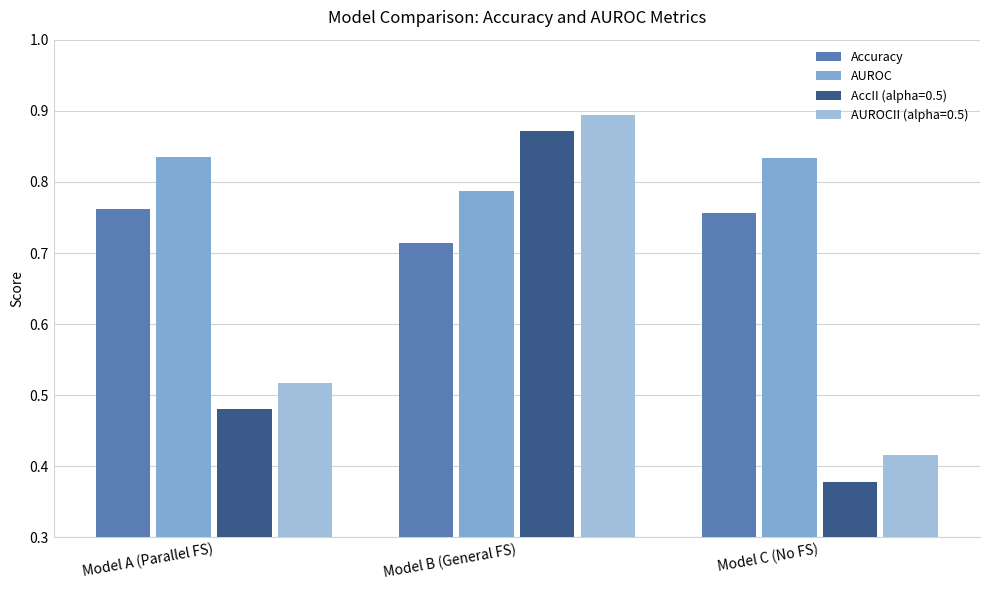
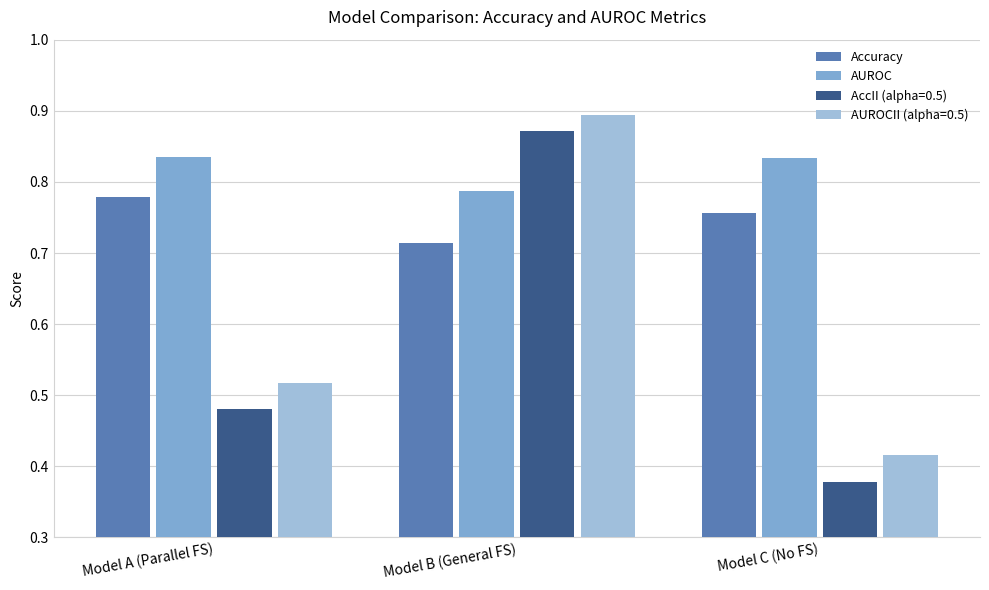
Accuracy, Model A (Parallel FS): 0.76 -> 0.78
